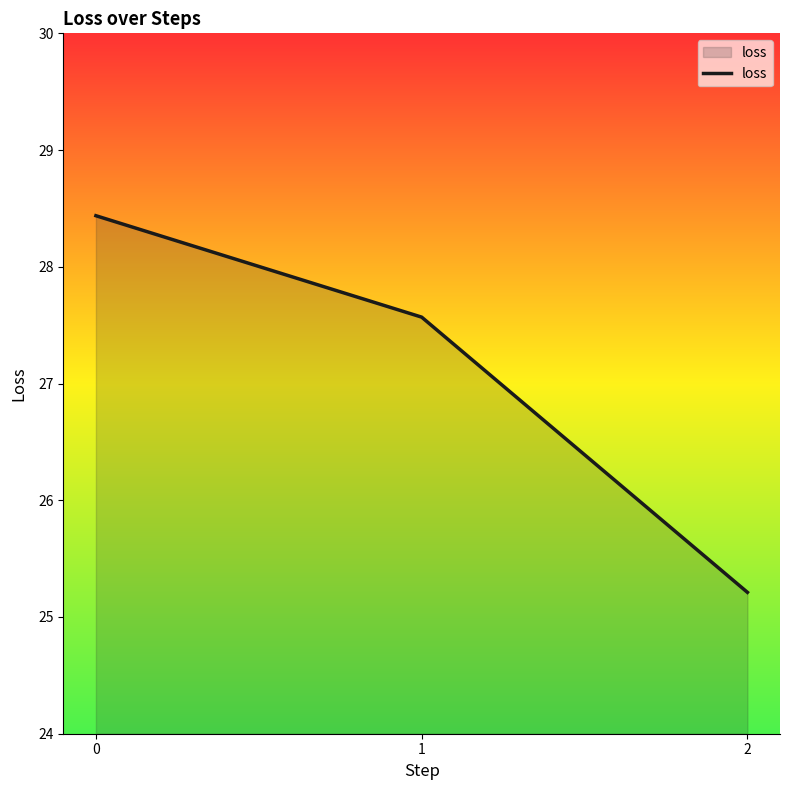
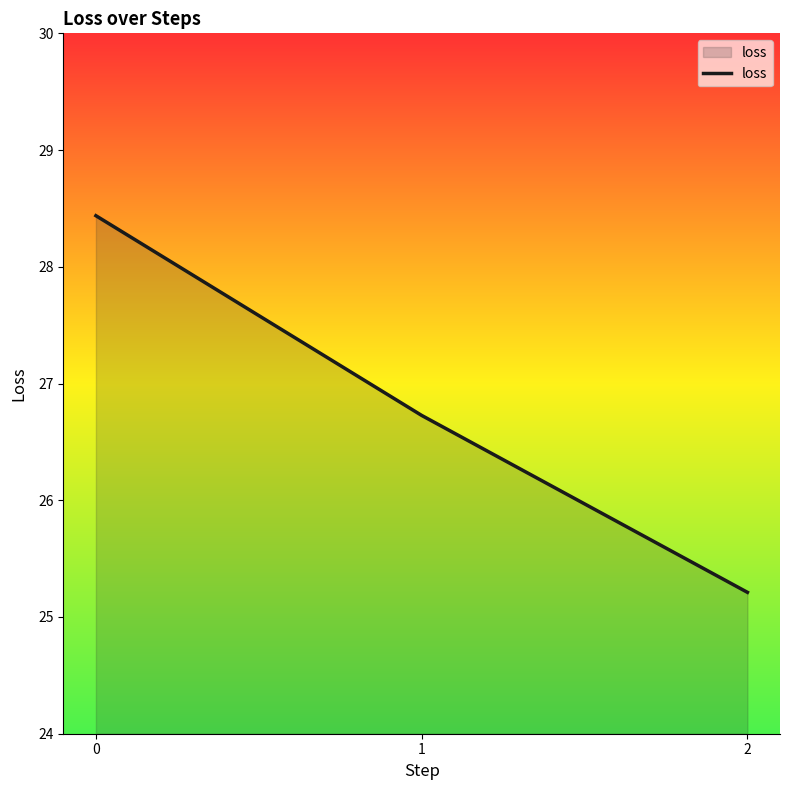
1: 27.57 -> 26.73
